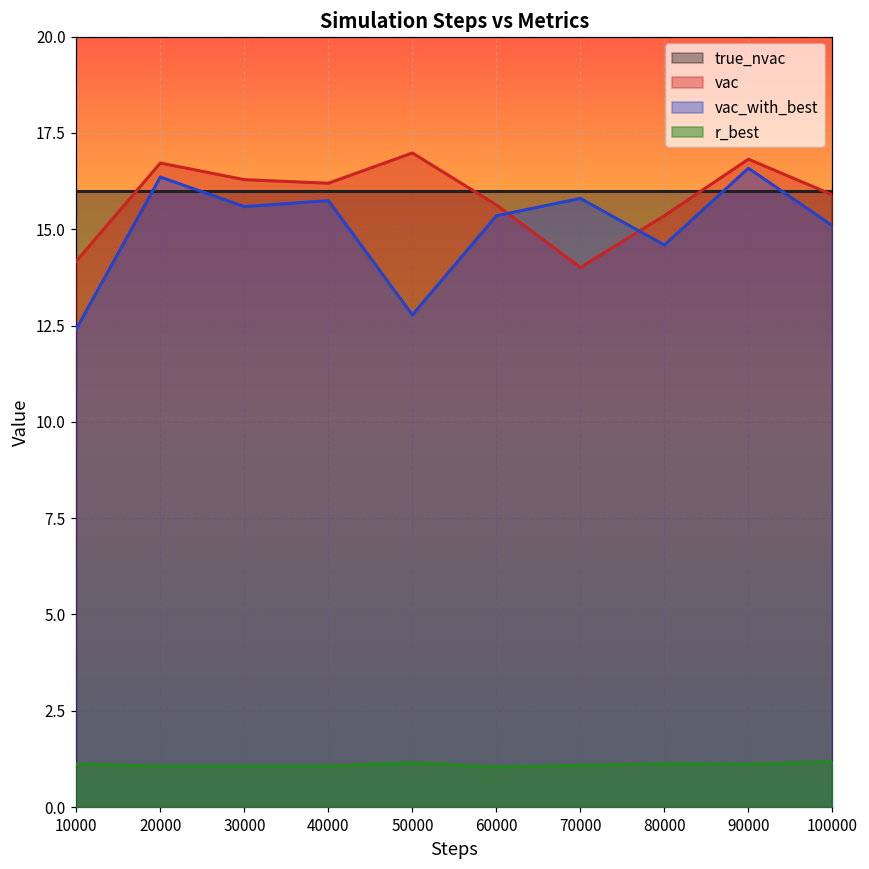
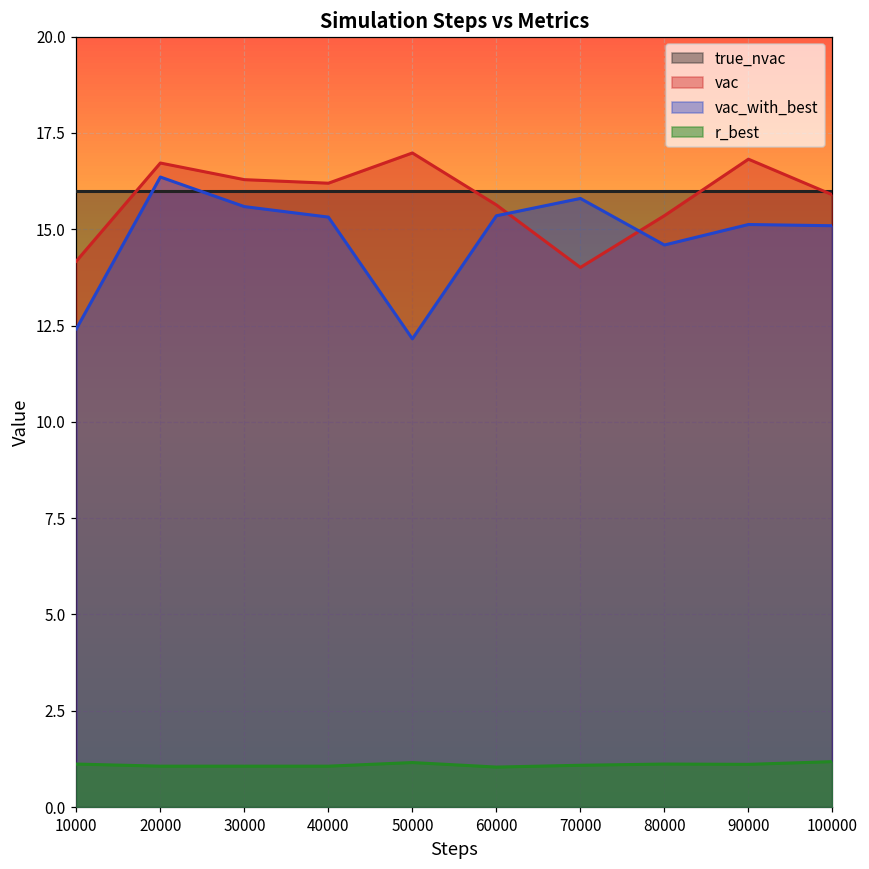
vac_with_best, 40000: 15.7 -> 15.3
vac_with_best, 50000: 12.8 -> 12.2
vac_with_best, 90000: 16.6 -> 15.1
